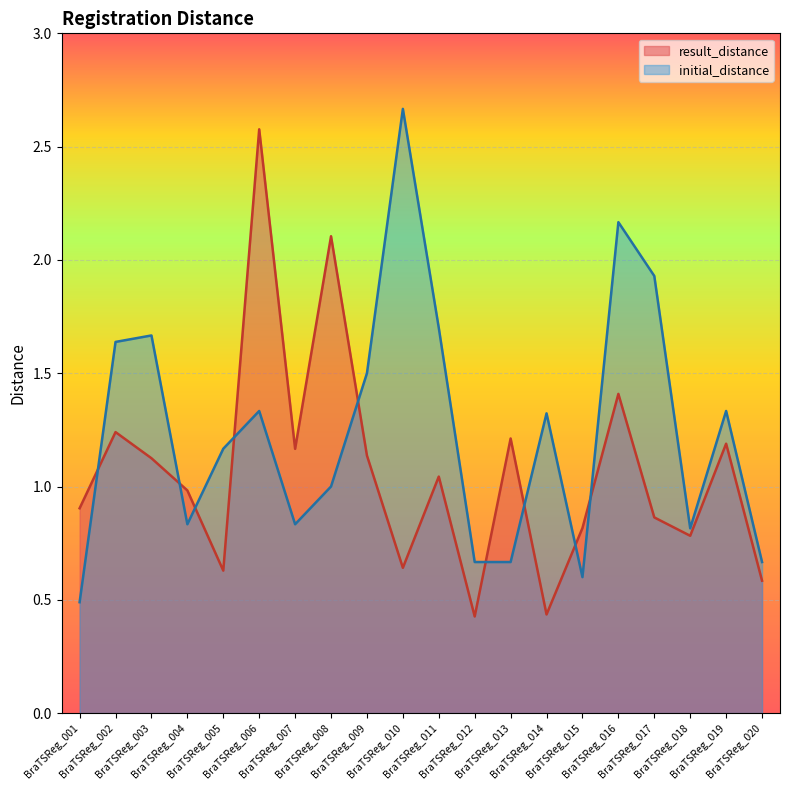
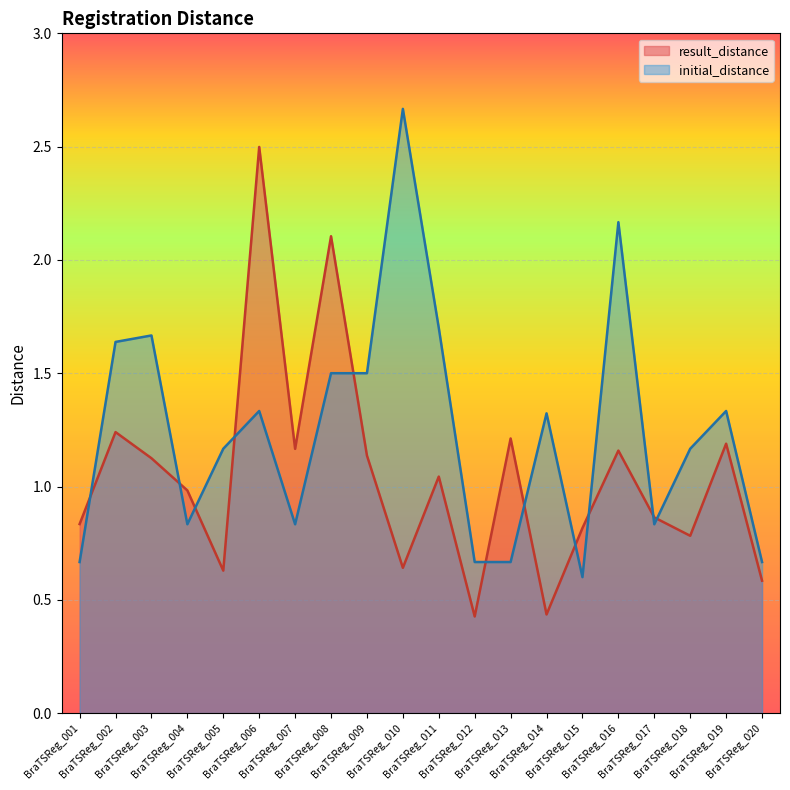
result_distance, BraTSReg_001: 0.90 -> 0.83
initial_distance, BraTSReg_001: 0.49 -> 0.67
result_distance, BraTSReg_006: 2.58 -> 2.50
initial_distance, BraTSReg_008: 1.0 -> 1.5
result_distance, BraTSReg_016: 1.41 -> 1.16
initial_distance, BraTSReg_017: 1.93 -> 0.83
initial_distance, BraTSReg_018: 0.82 -> 1.17
